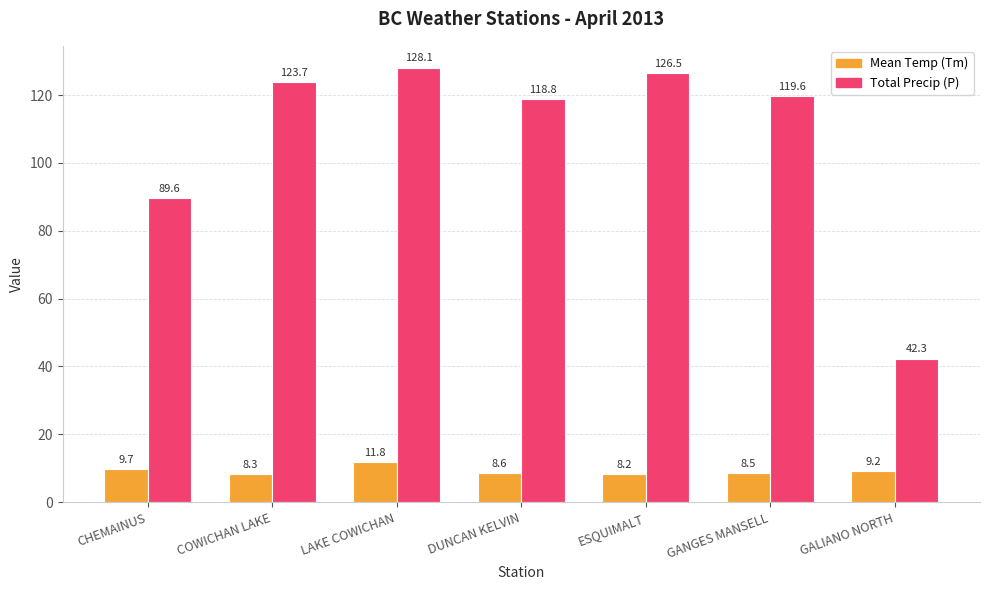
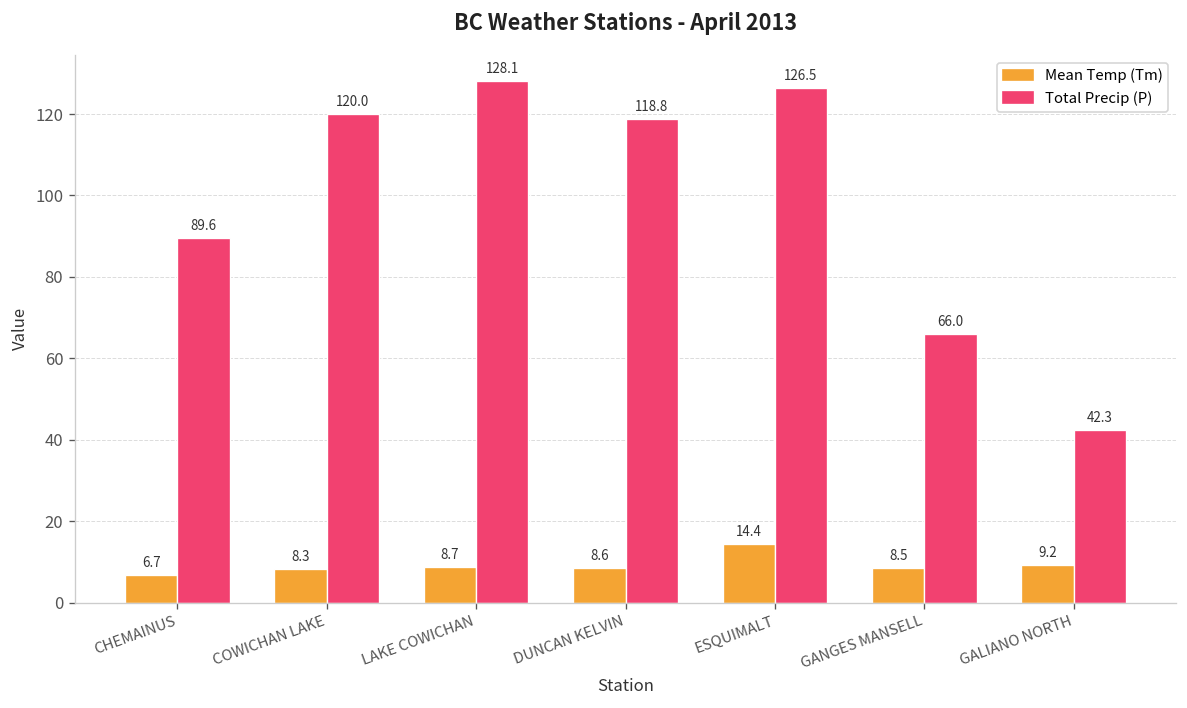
Mean Temp (Tm), CHEMAINUS: 9.7 -> 6.7
Total Precip (P), COWICHAN LAKE: 123.7 -> 120.0
Mean Temp (Tm), LAKE COWICHAN: 11.8 -> 8.7
Mean Temp (Tm), ESQUIMALT: 8.2 -> 14.4
Total Precip (P), GANGES MANSELL: 119.6 -> 66.0
